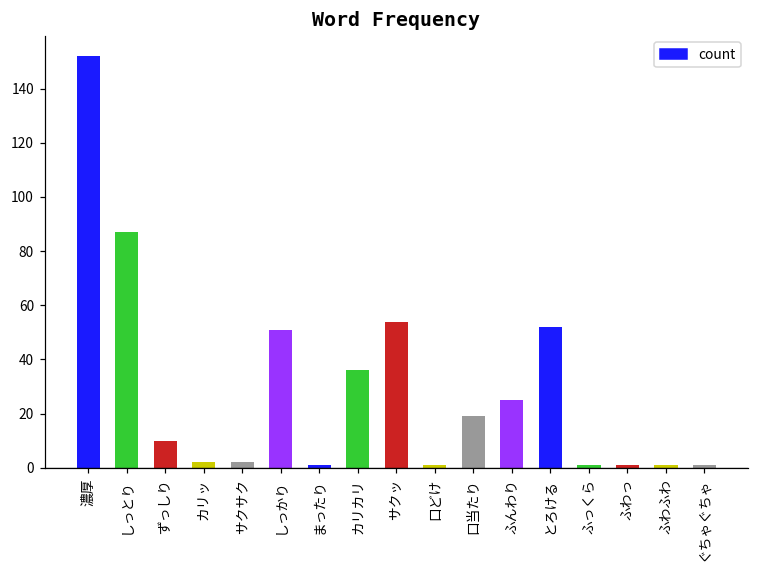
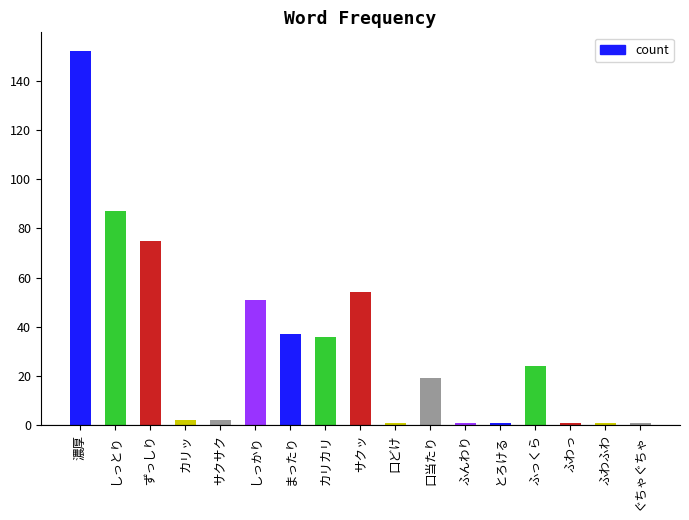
ずっしり: 10 -> 75
まったり: 1 -> 37
ふんわり: 25 -> 1
とろける: 52 -> 1
ふっくら: 1 -> 24
